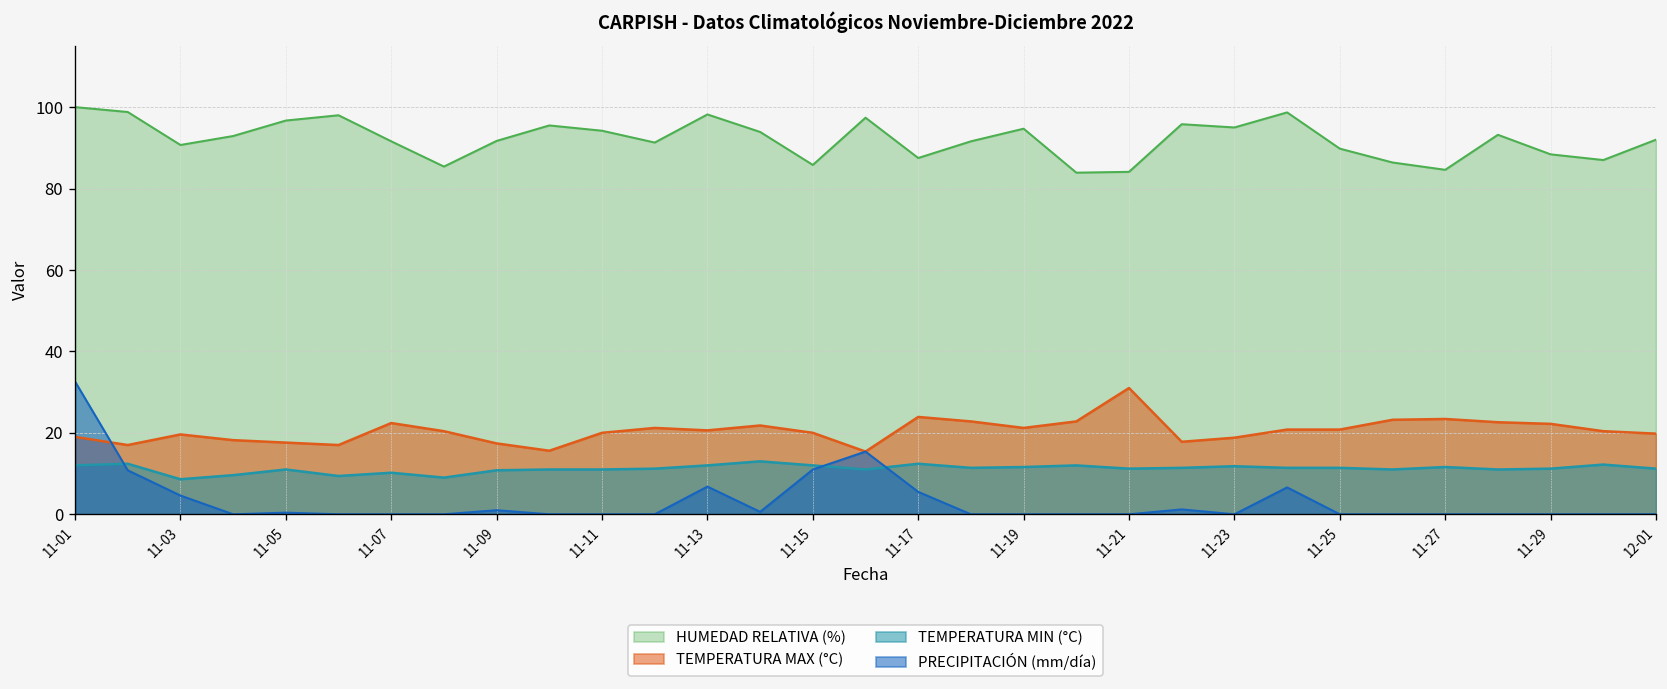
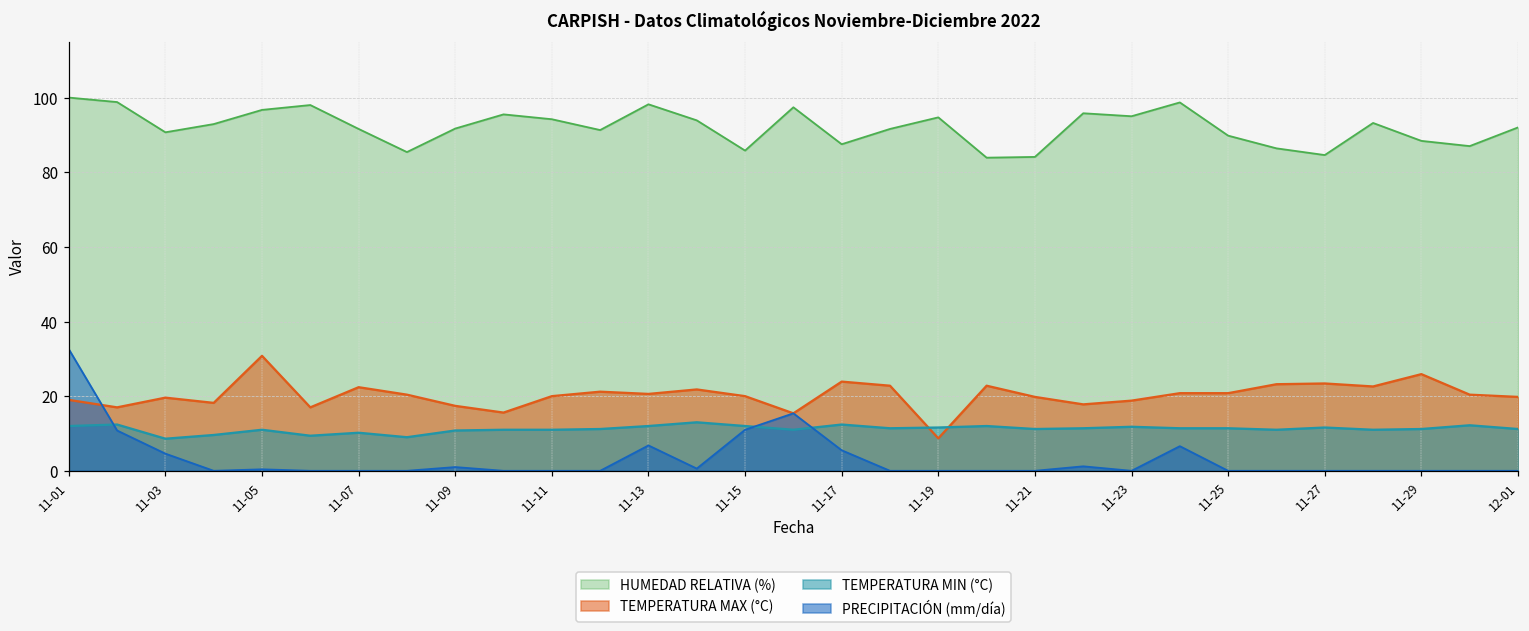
TEMPERATURA MAX (°C), 11-05: 18 -> 31
TEMPERATURA MAX (°C), 11-19: 21 -> 9
TEMPERATURA MAX (°C), 11-21: 31 -> 20
TEMPERATURA MAX (°C), 11-29: 22 -> 26
